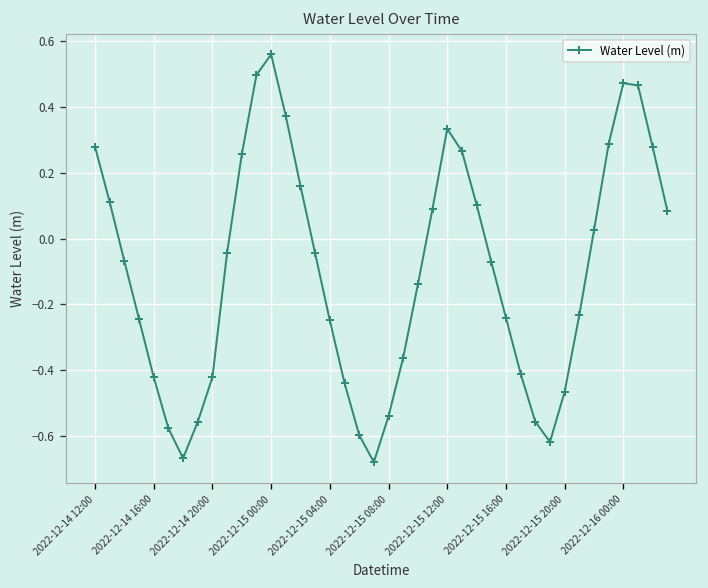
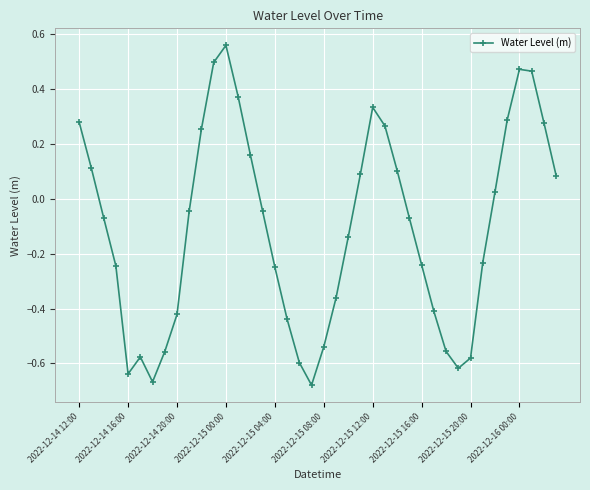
2022-12-14 16:00: -0.42 -> -0.64
2022-12-15 20:00: -0.47 -> -0.58
